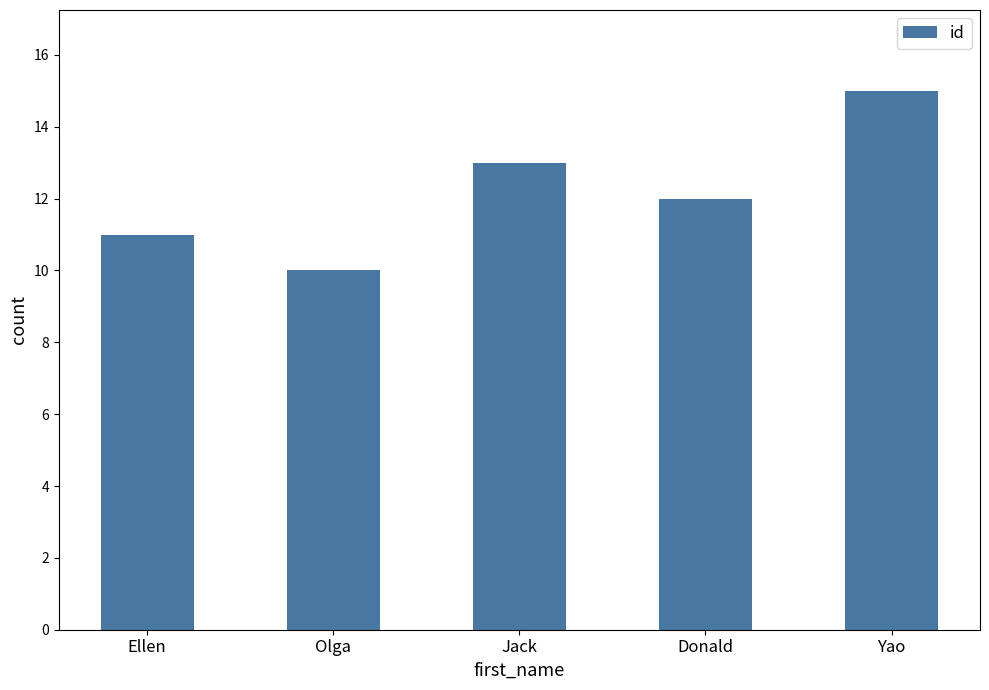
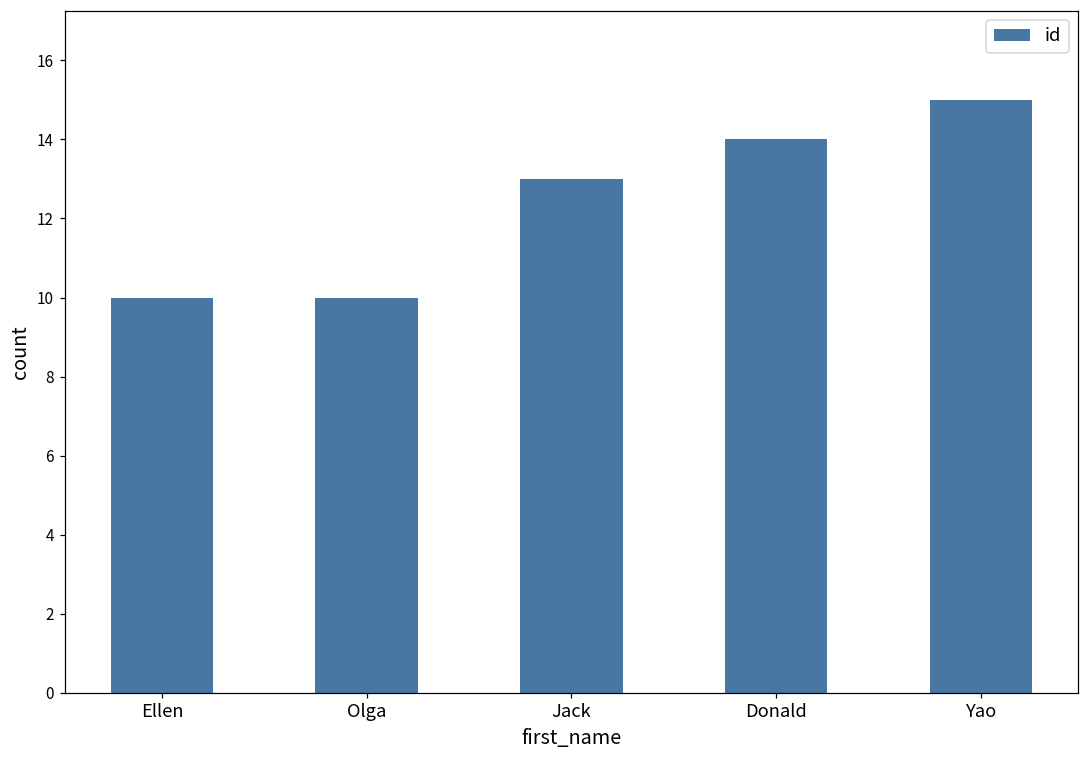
Ellen: 11 -> 10
Donald: 12 -> 14
